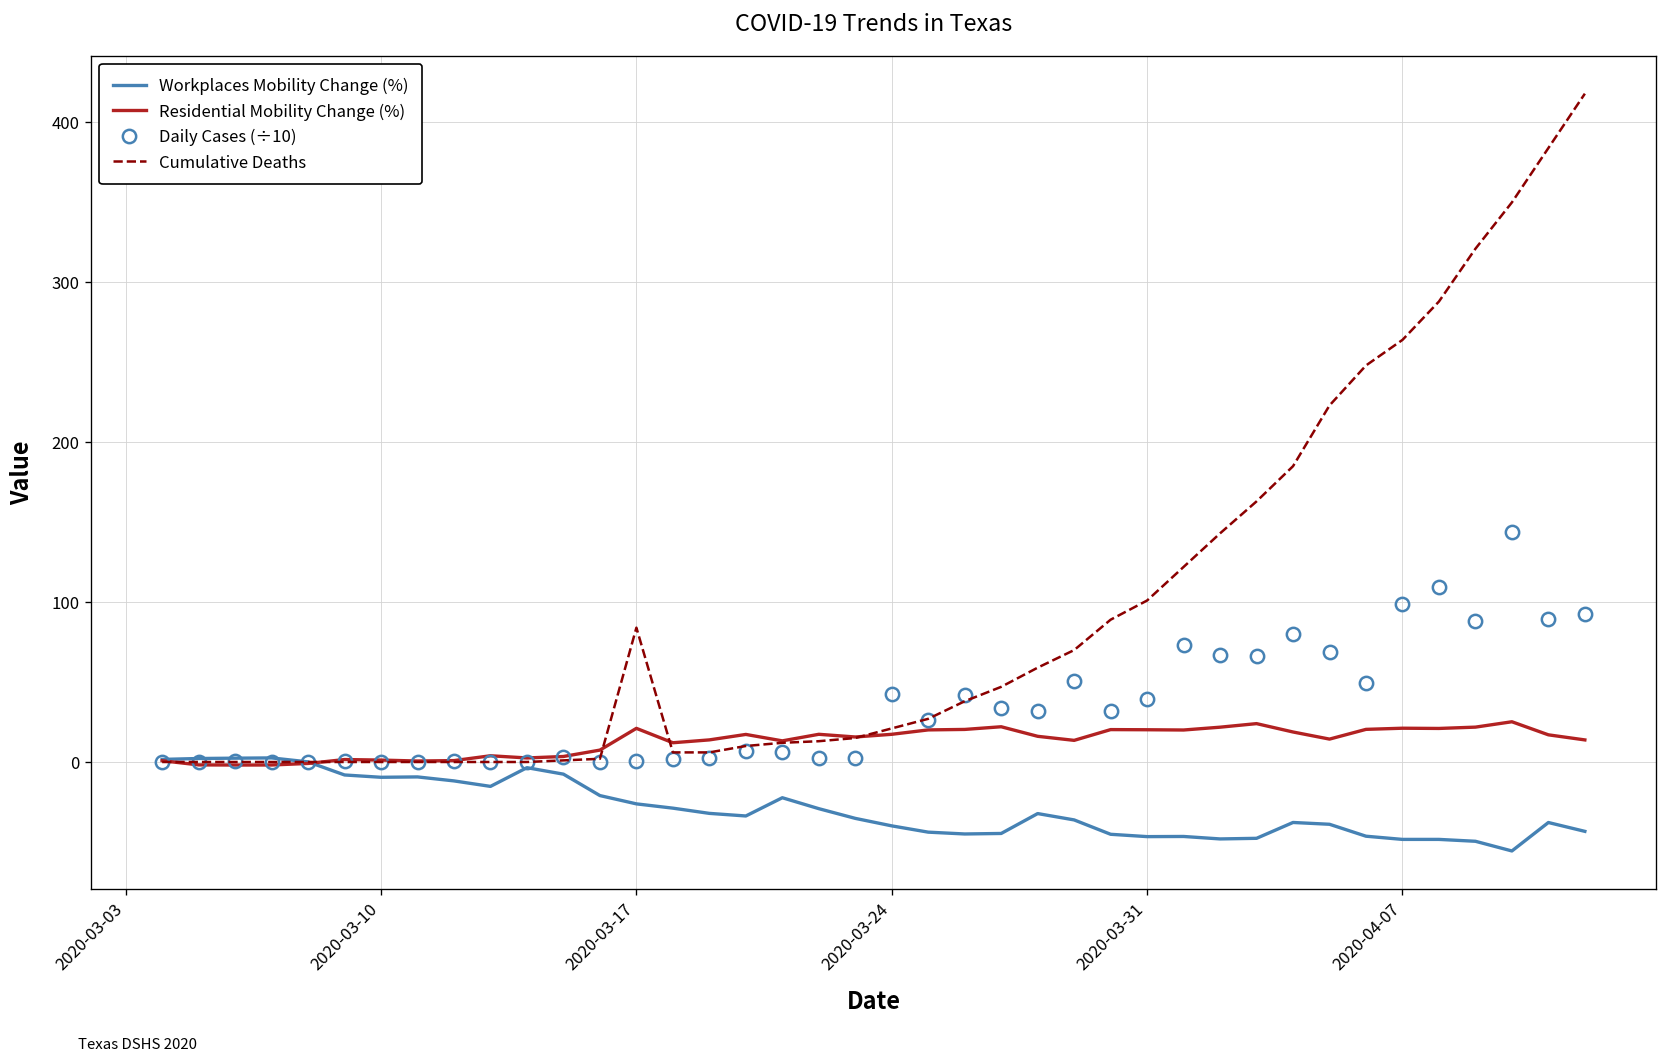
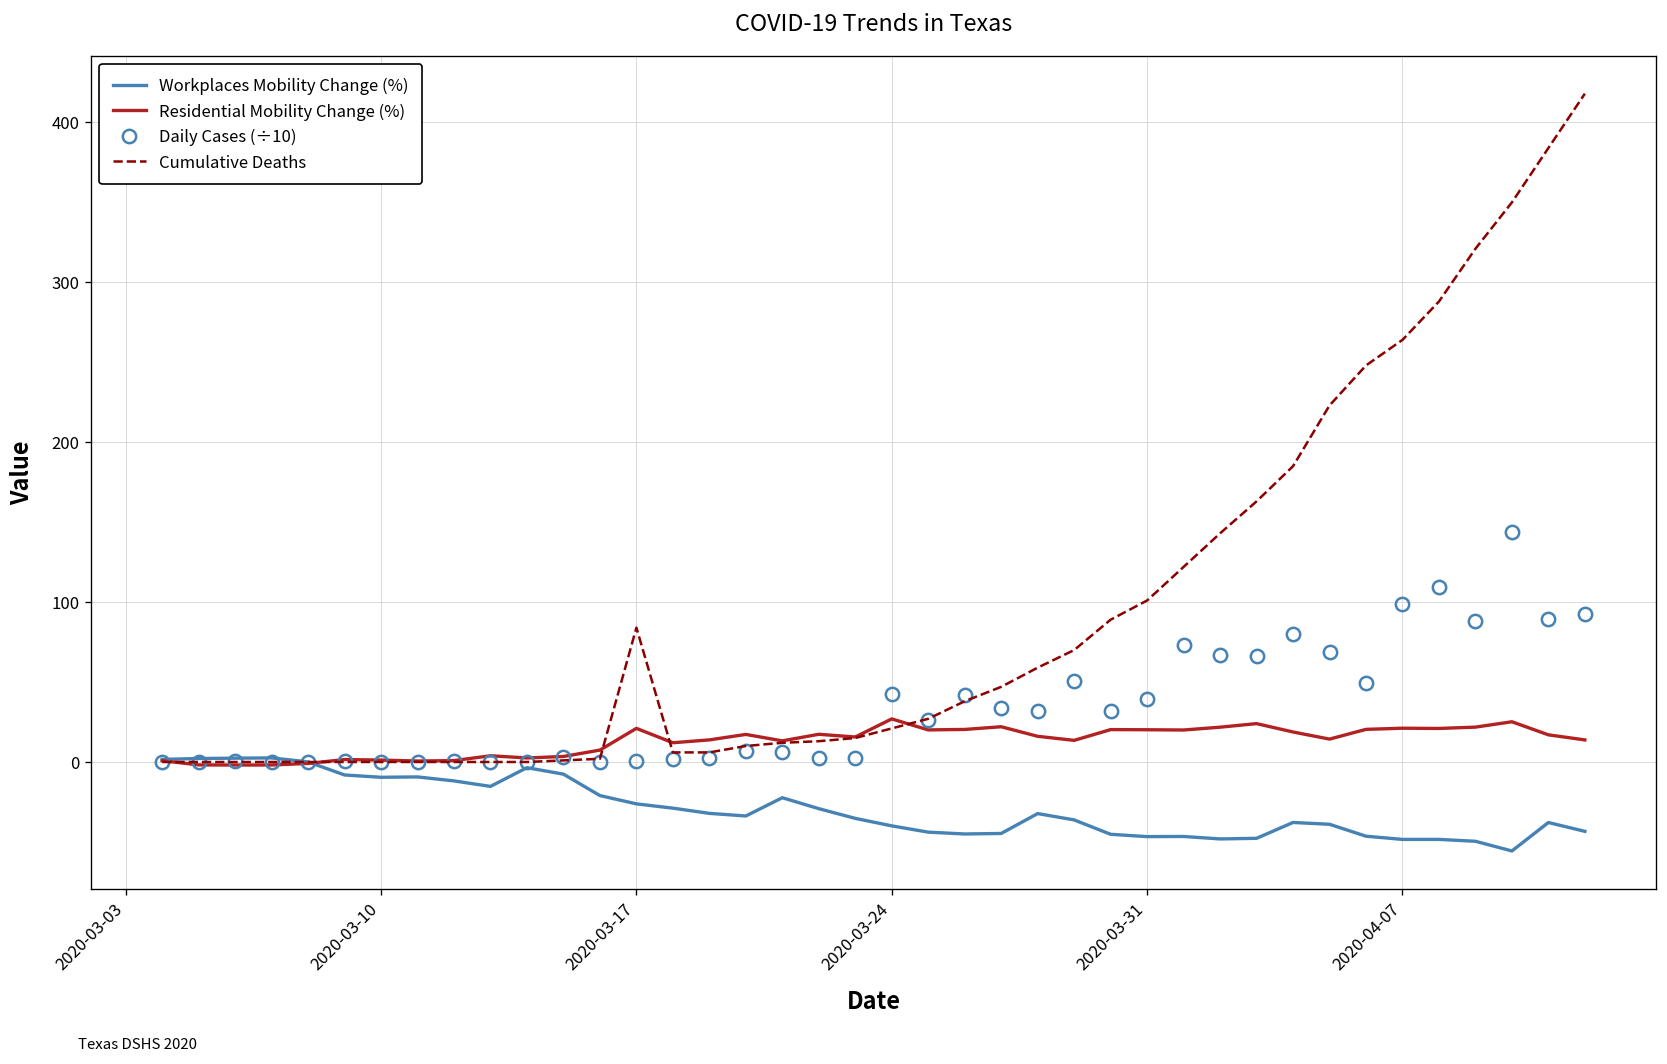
Residential Mobility Change (%), 2020-03-24: 17 -> 27
